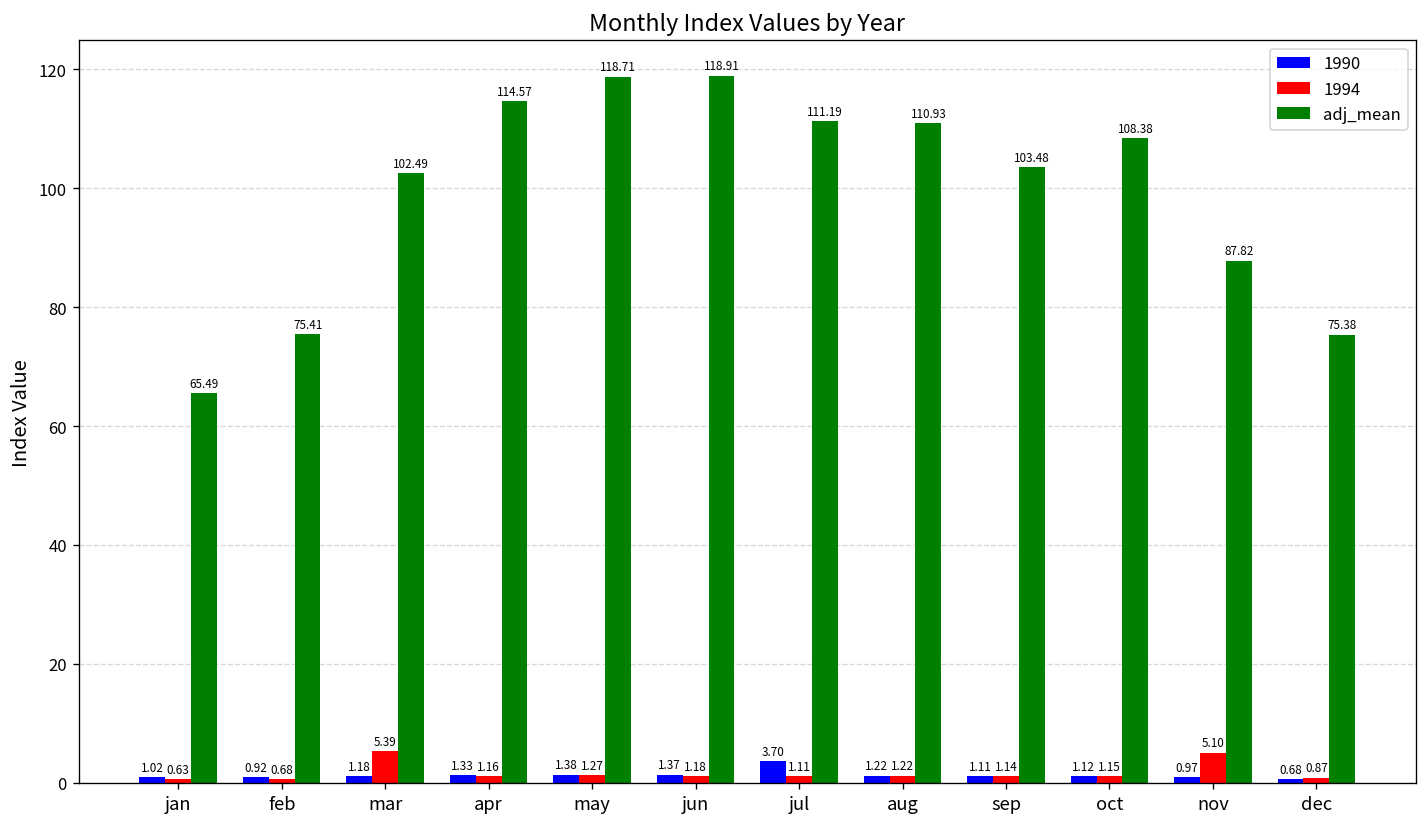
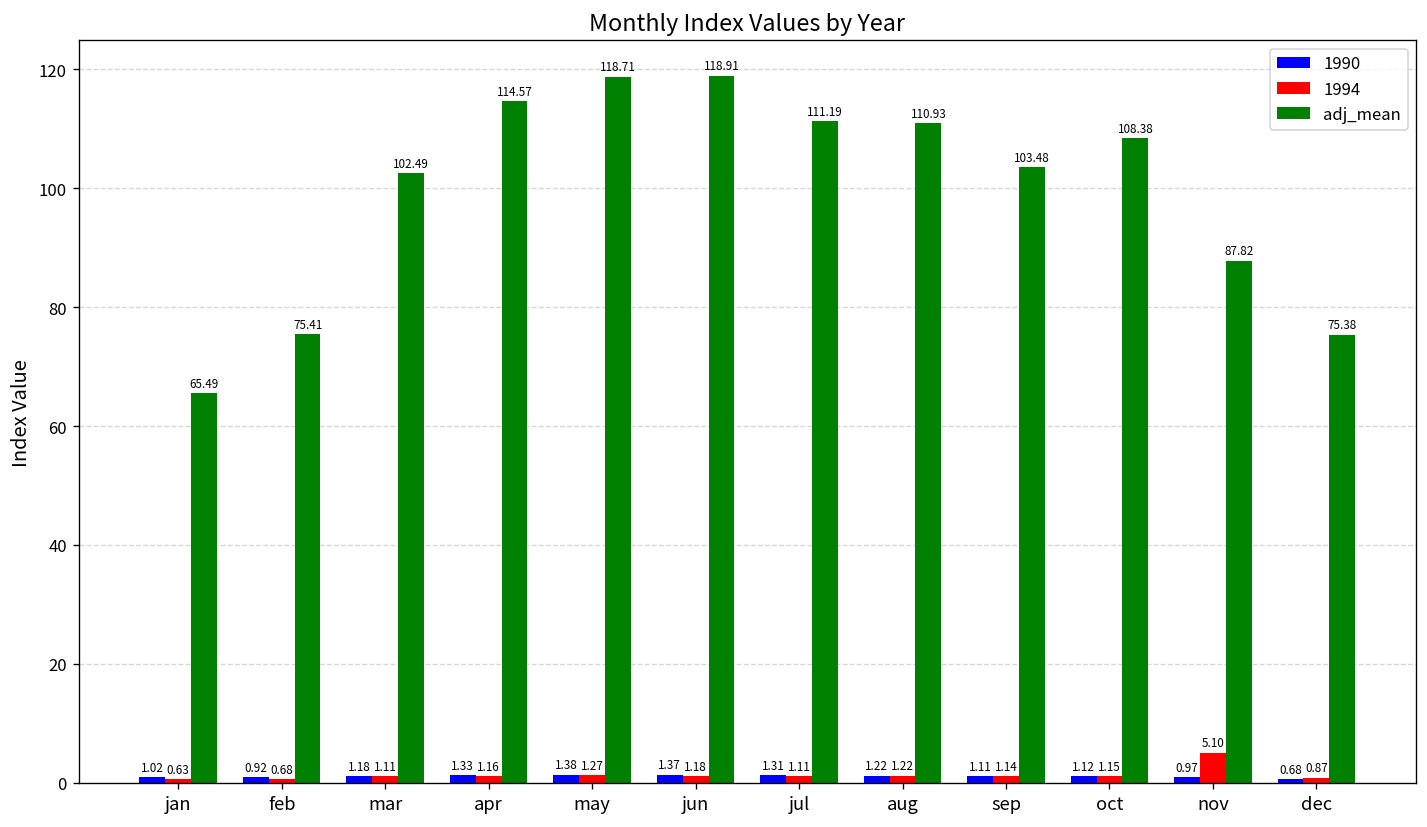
1994, mar: 5.39 -> 1.11
1990, jul: 3.70 -> 1.31
